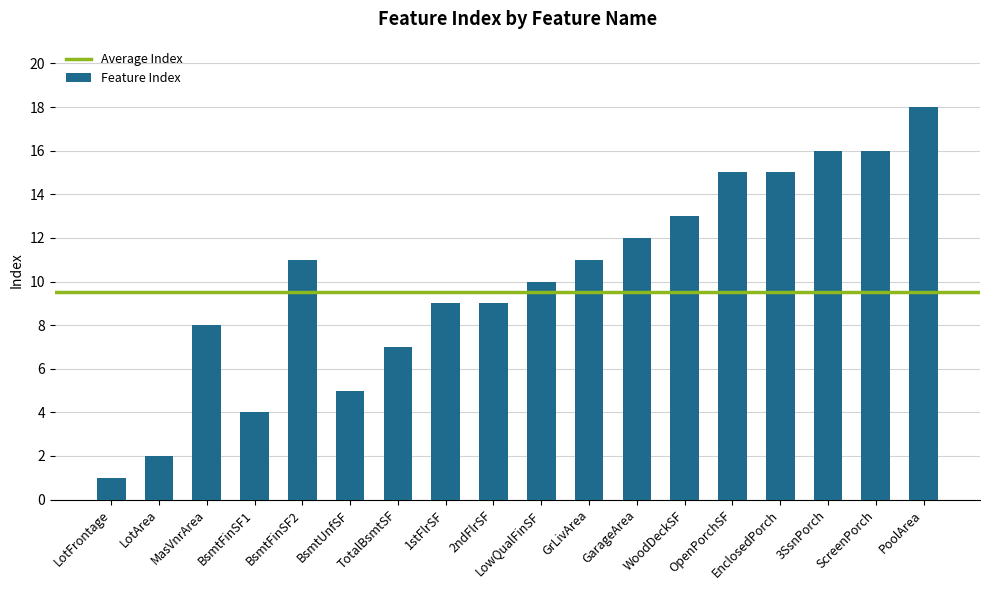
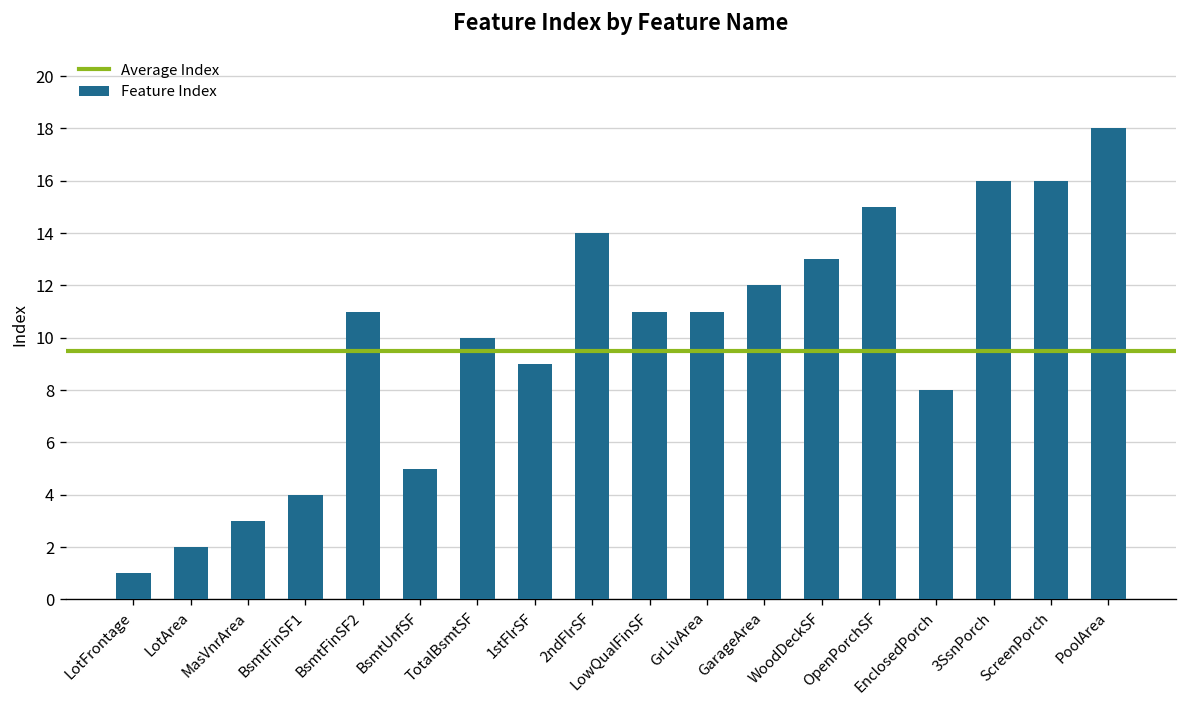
MasVnrArea: 8 -> 3
TotalBsmtSF: 7 -> 10
2ndFlrSF: 9 -> 14
LowQualFinSF: 10 -> 11
EnclosedPorch: 15 -> 8
